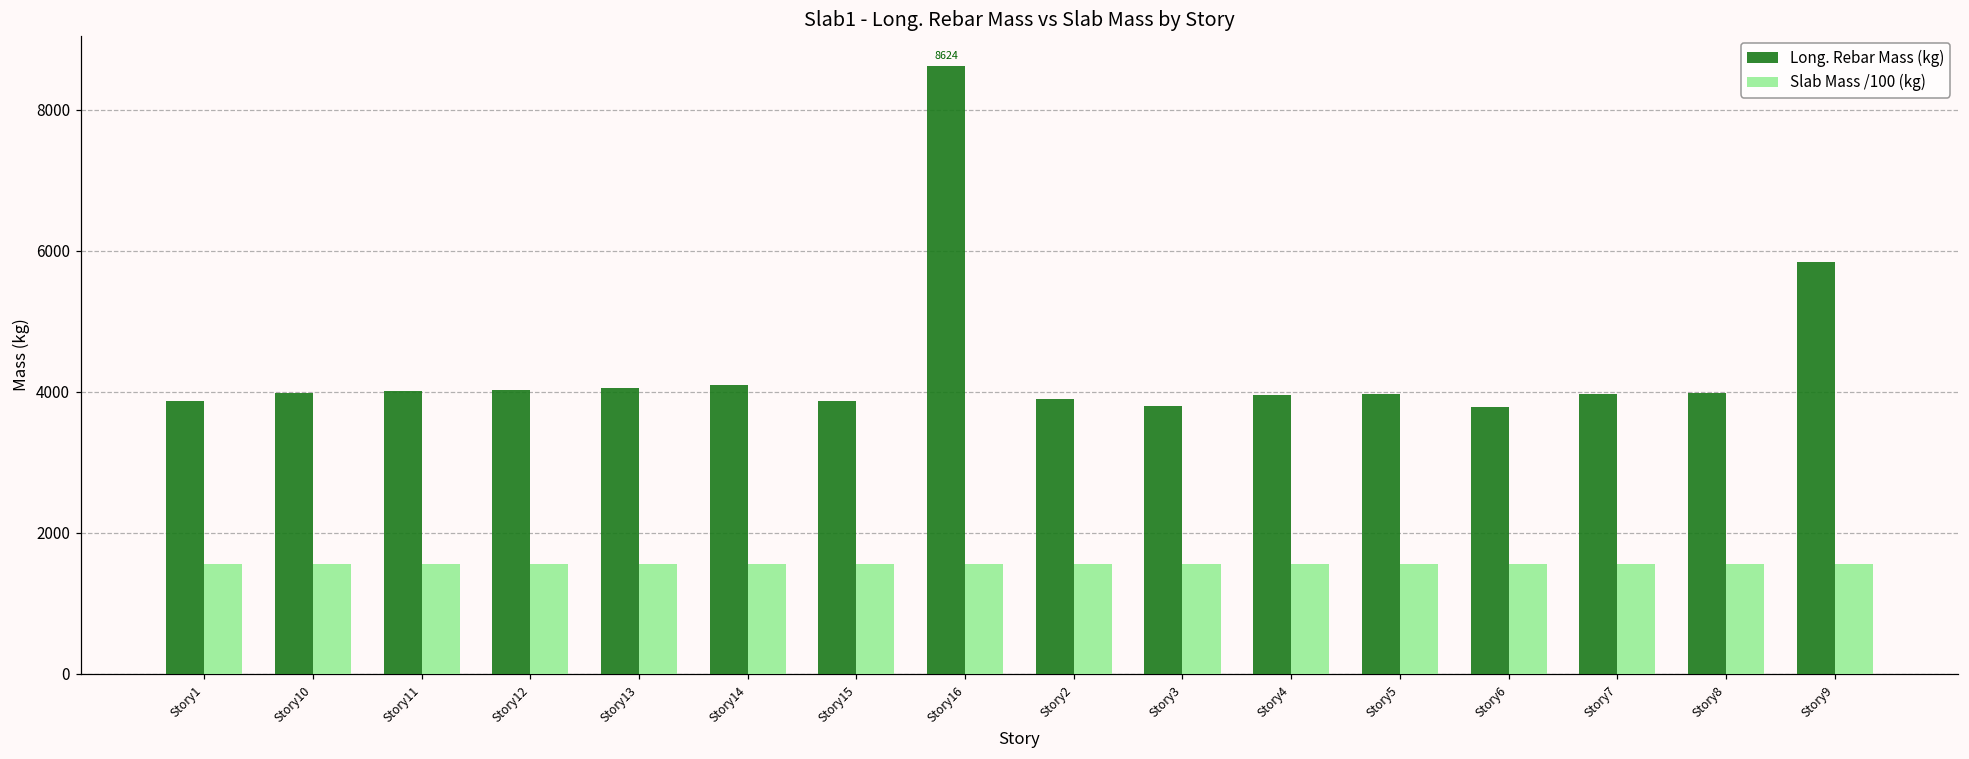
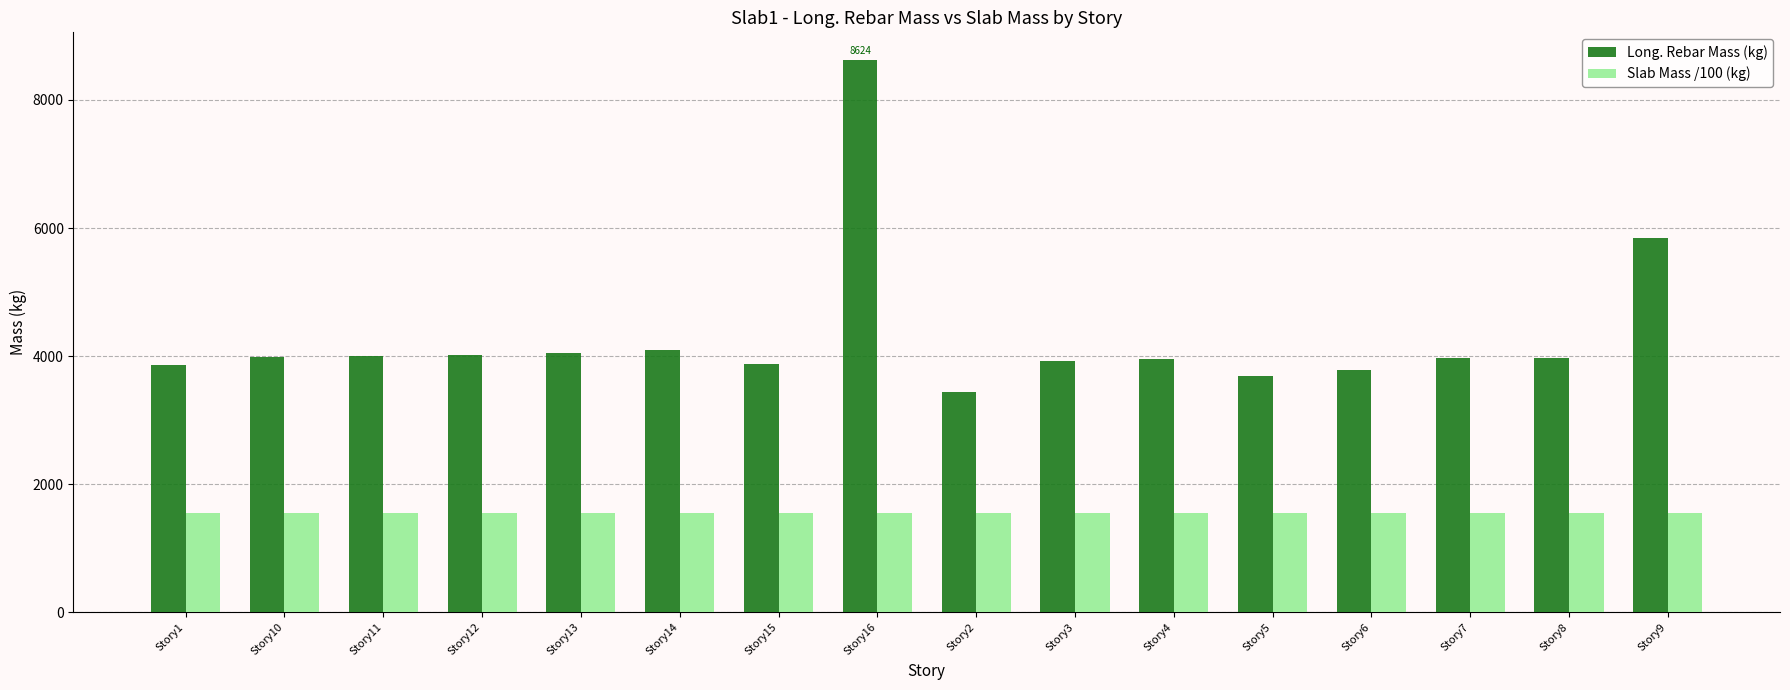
Long. Rebar Mass (kg), Story2: 3900 -> 3400
Long. Rebar Mass (kg), Story3: 3800 -> 3900
Long. Rebar Mass (kg), Story5: 4000 -> 3700
